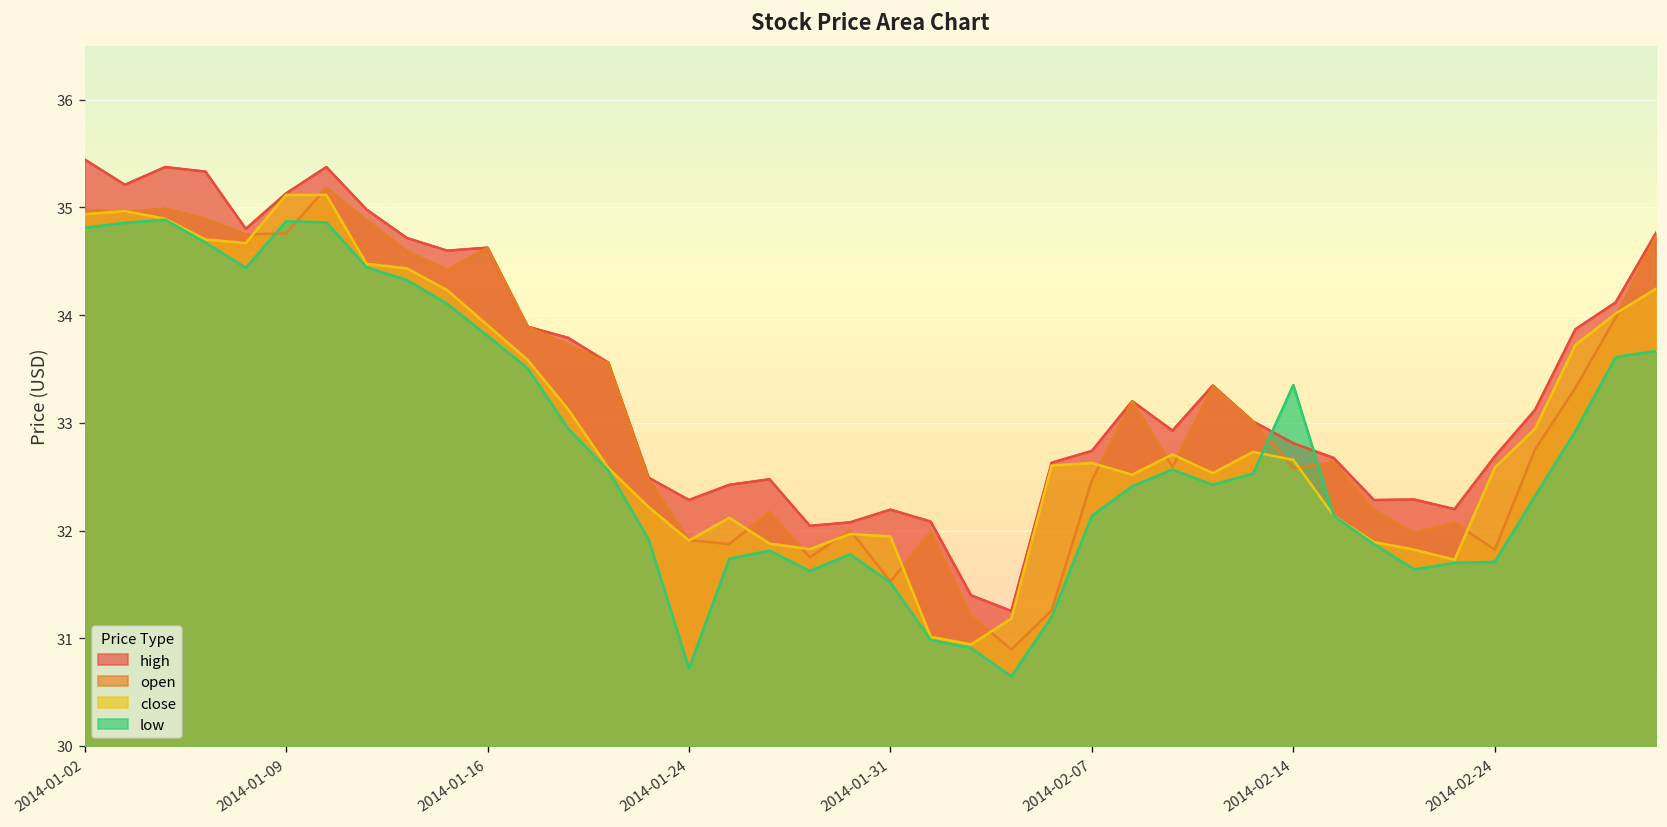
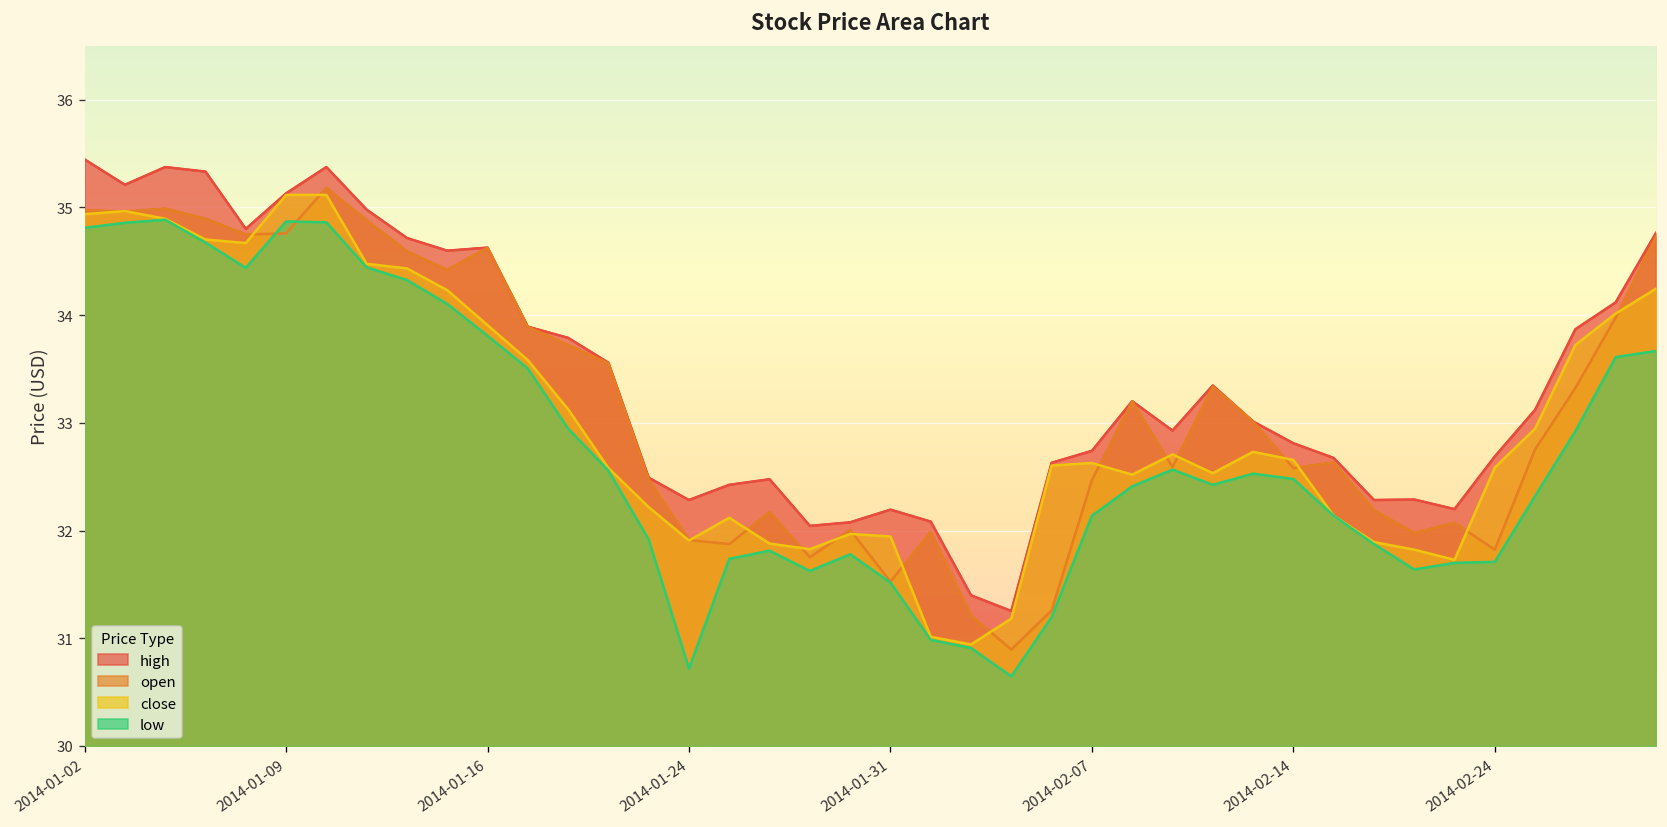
low, 2014-02-14: 33.4 -> 32.5
